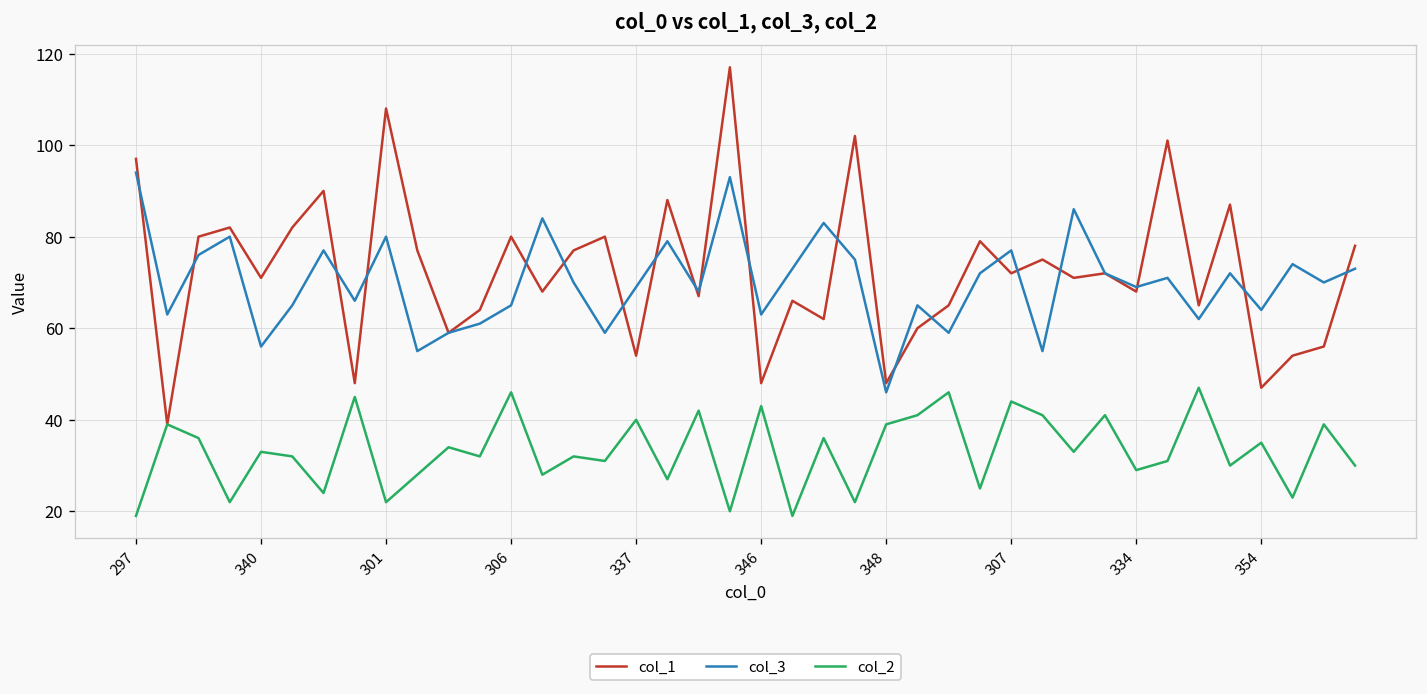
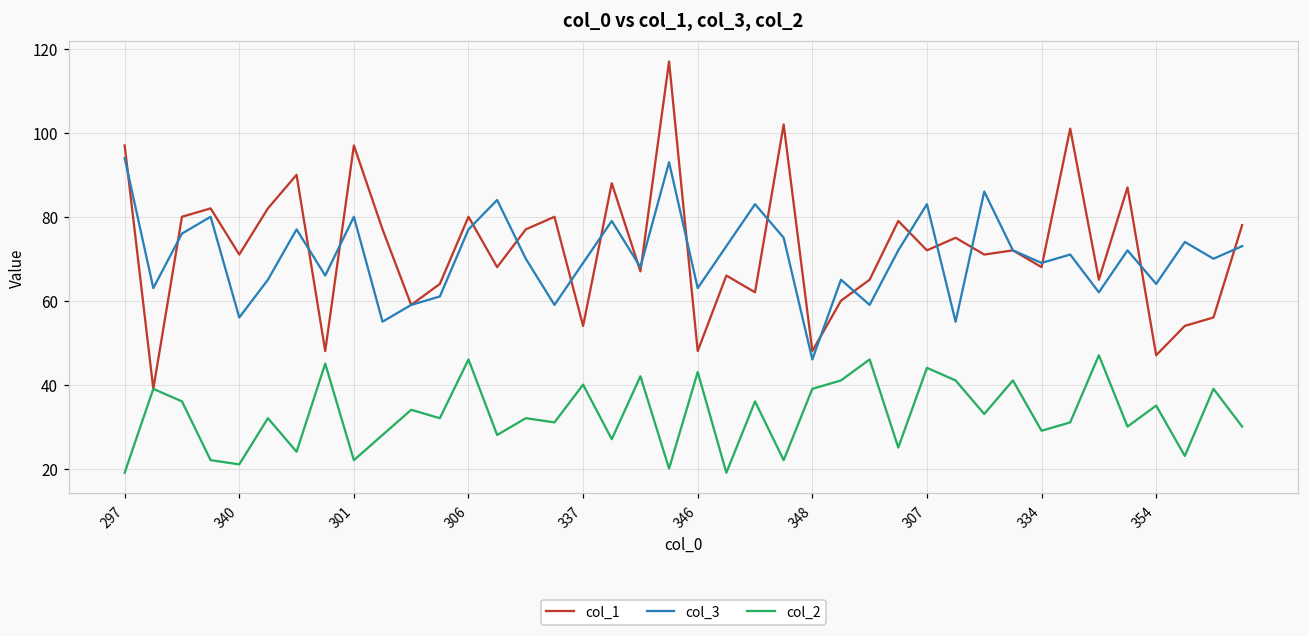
col_2, 340: 33 -> 21
col_1, 301: 108 -> 97
col_3, 306: 65 -> 77
col_3, 307: 77 -> 83
